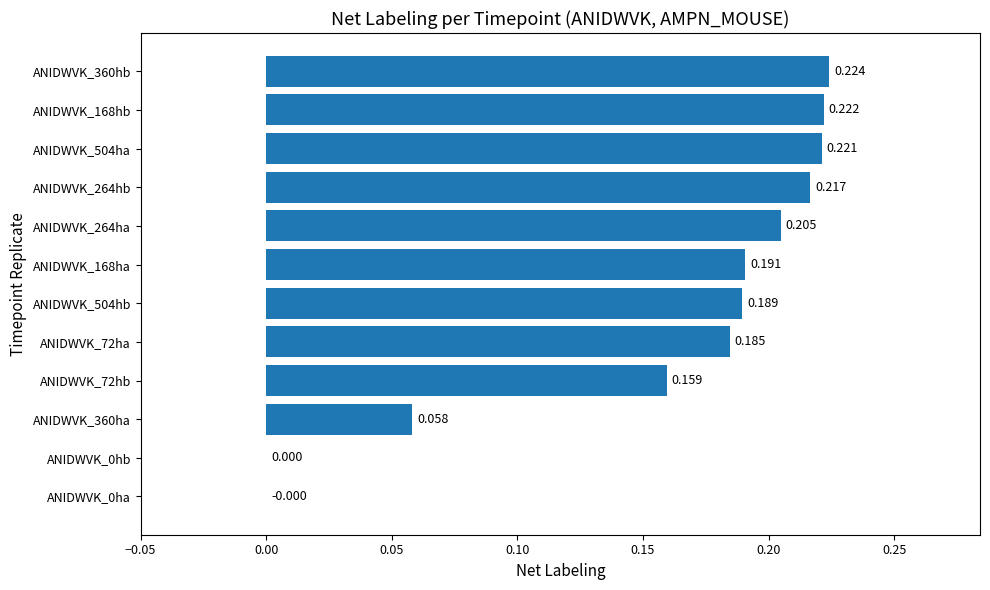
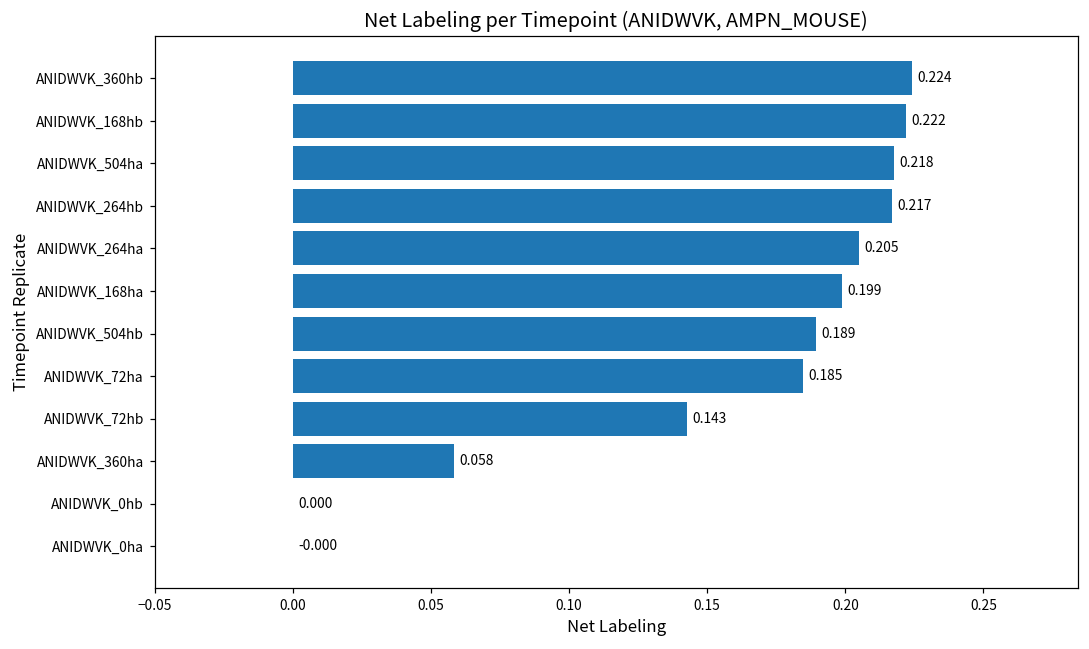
ANIDWVK_504ha: 0.221 -> 0.218
ANIDWVK_168ha: 0.191 -> 0.199
ANIDWVK_72hb: 0.159 -> 0.143
